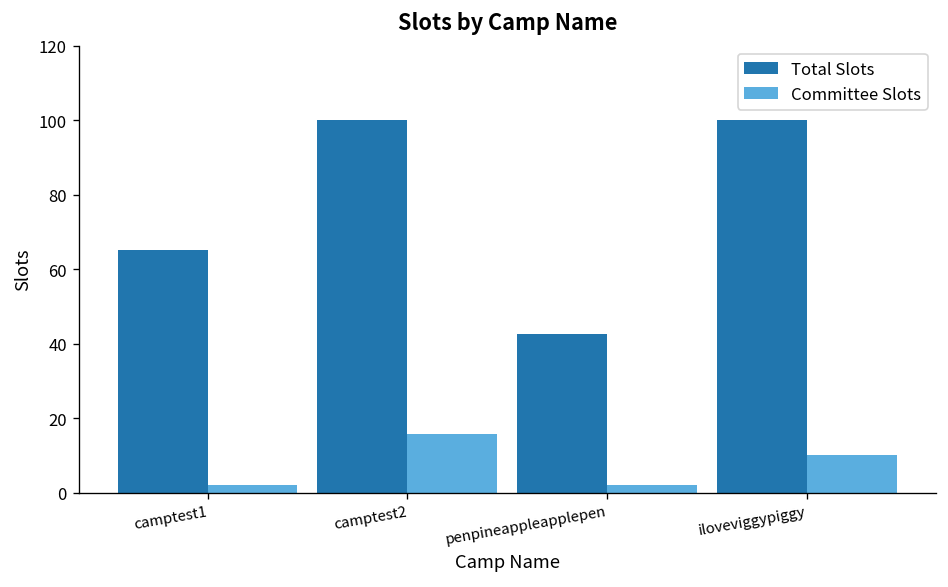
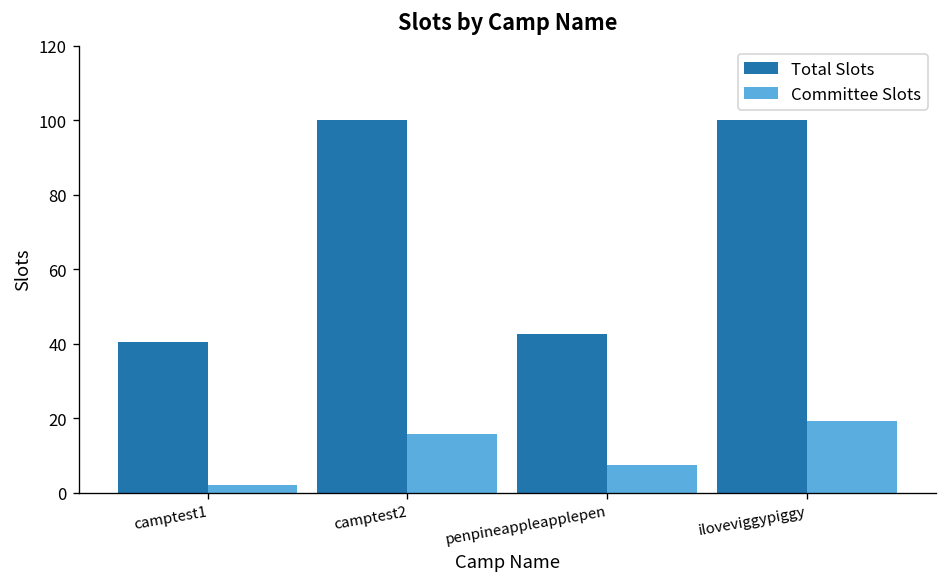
Total Slots, camptest1: 65 -> 40
Committee Slots, penpineappleapplepen: 2 -> 7
Committee Slots, iloveviggypiggy: 10 -> 19
